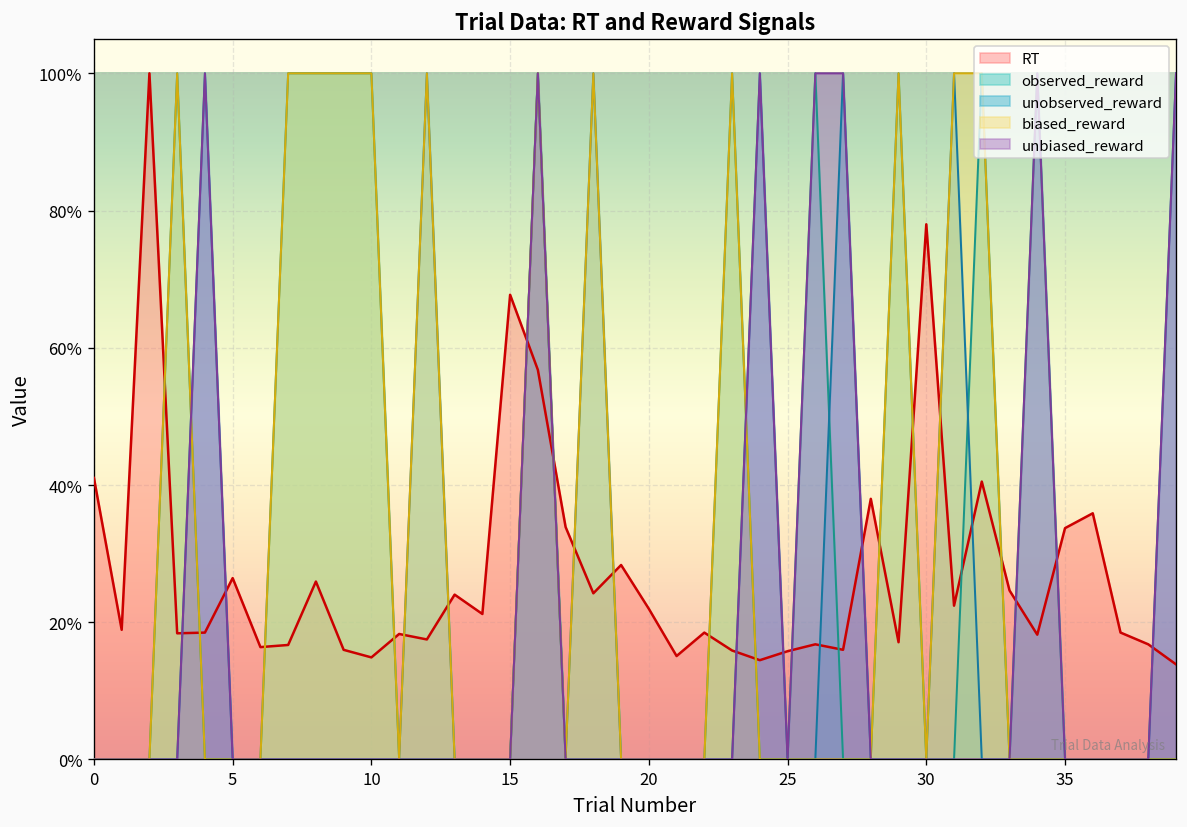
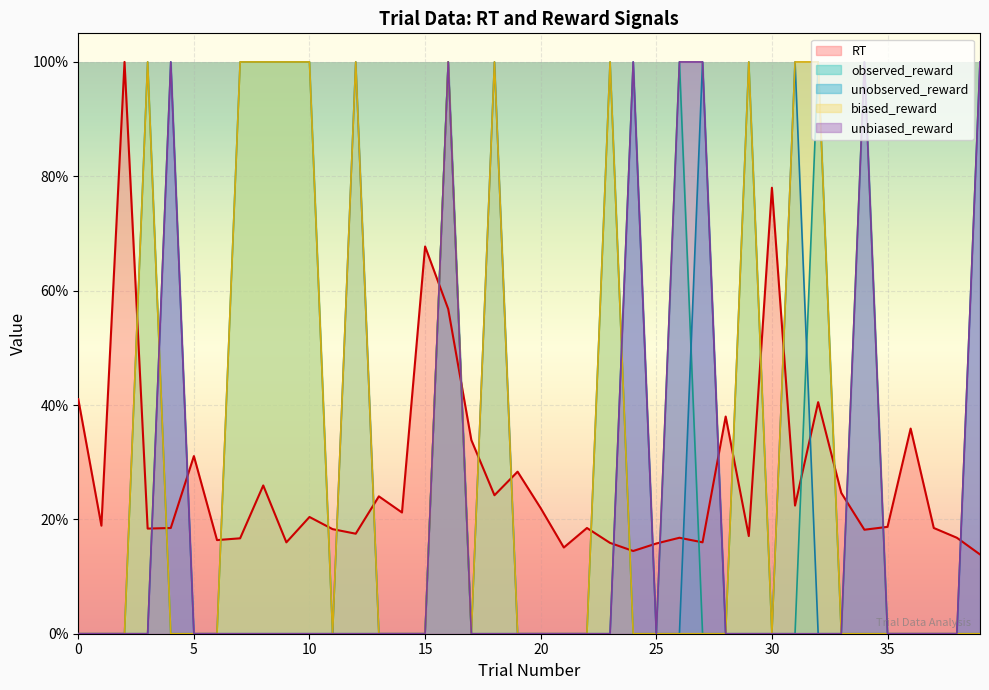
RT, 5: 26% -> 31%
RT, 10: 15% -> 20%
RT, 35: 34% -> 19%
